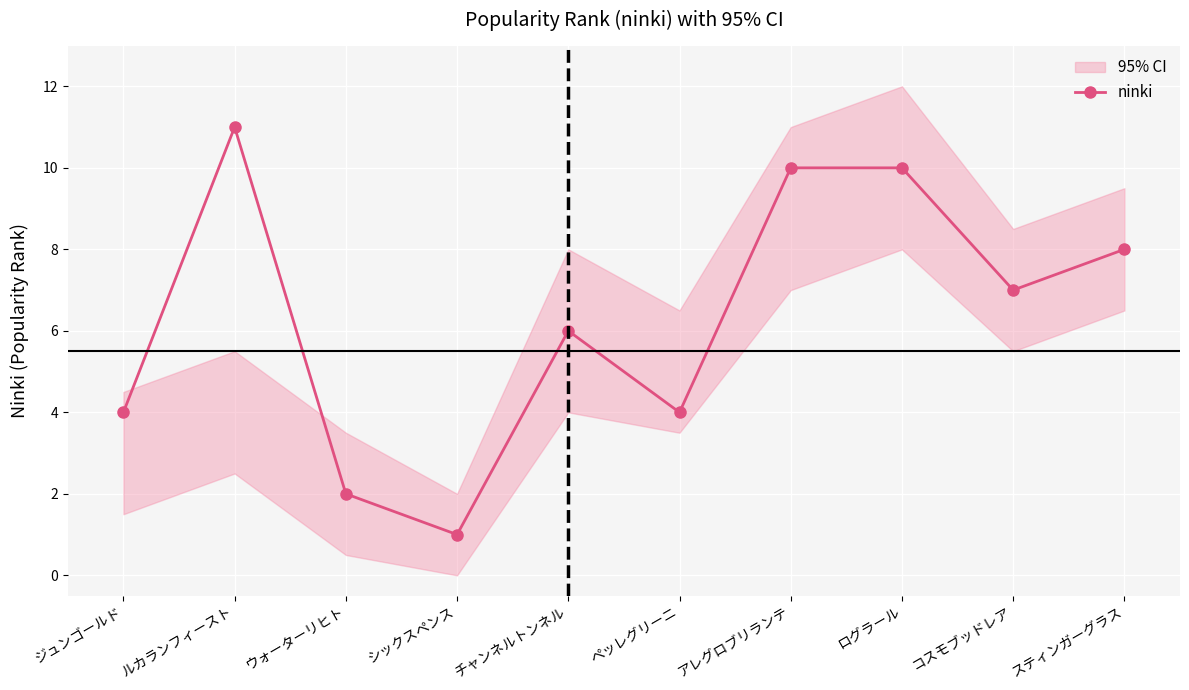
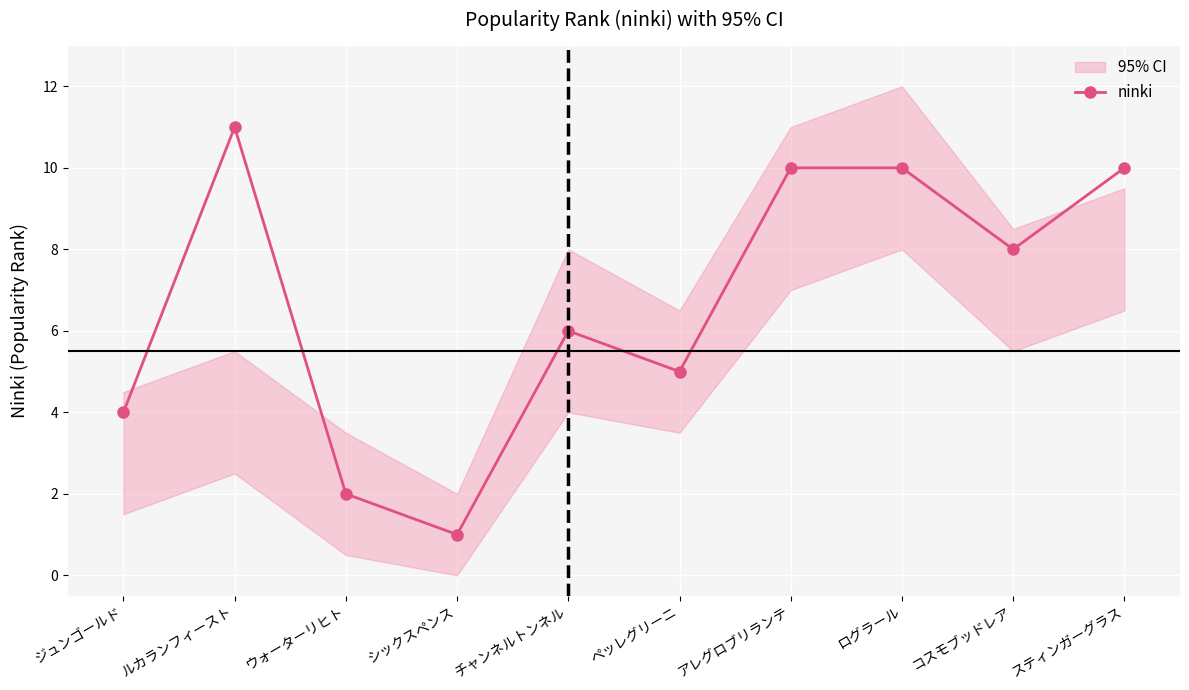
ninki, ペッレグリーニ: 4 -> 5
ninki, コスモブッドレア: 7 -> 8
ninki, スティンガーグラス: 8 -> 10
